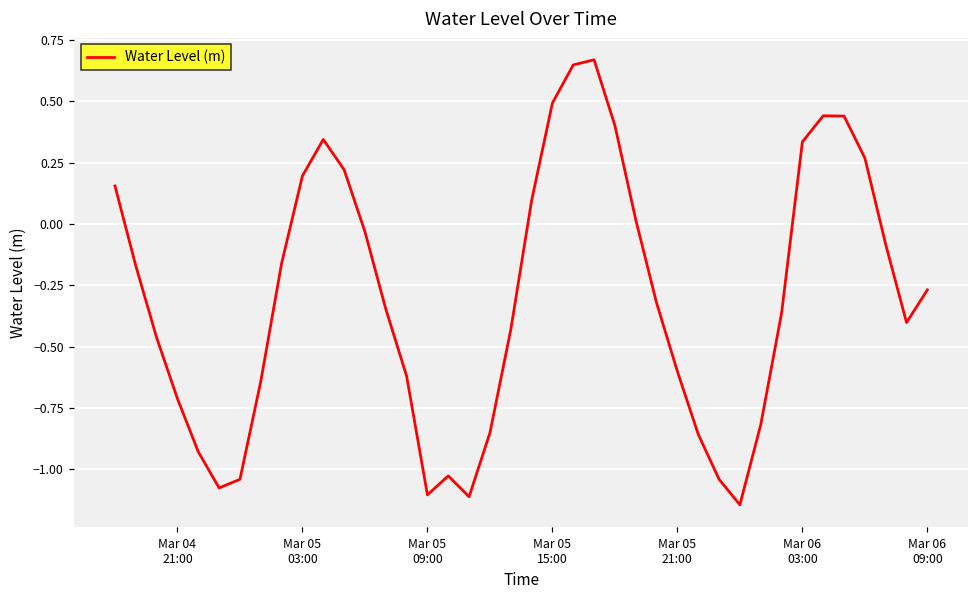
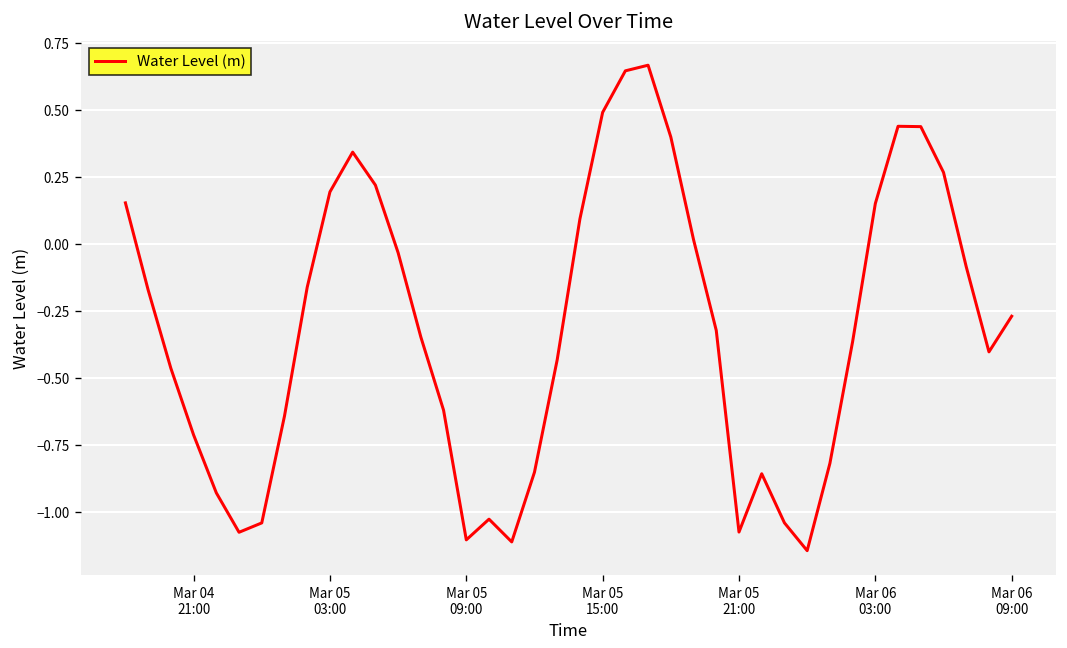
Mar 05 21:00: -0.60 -> -1.07
Mar 06 03:00: 0.33 -> 0.15
